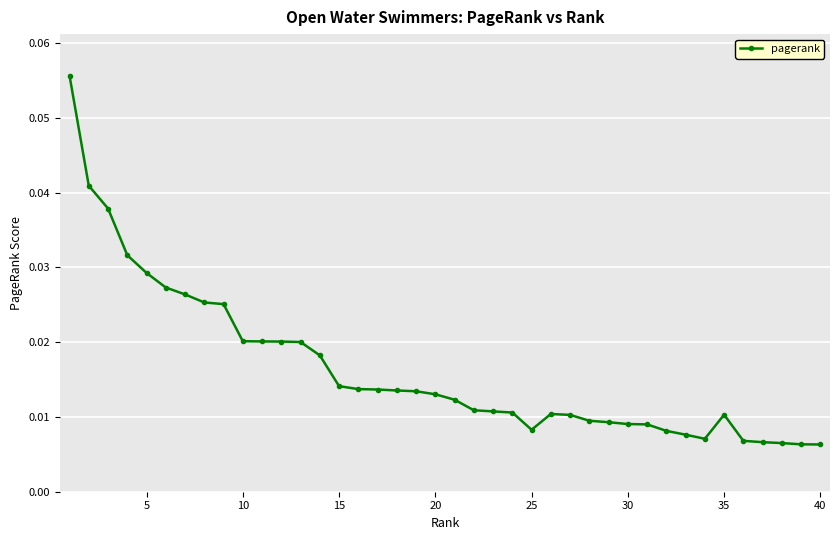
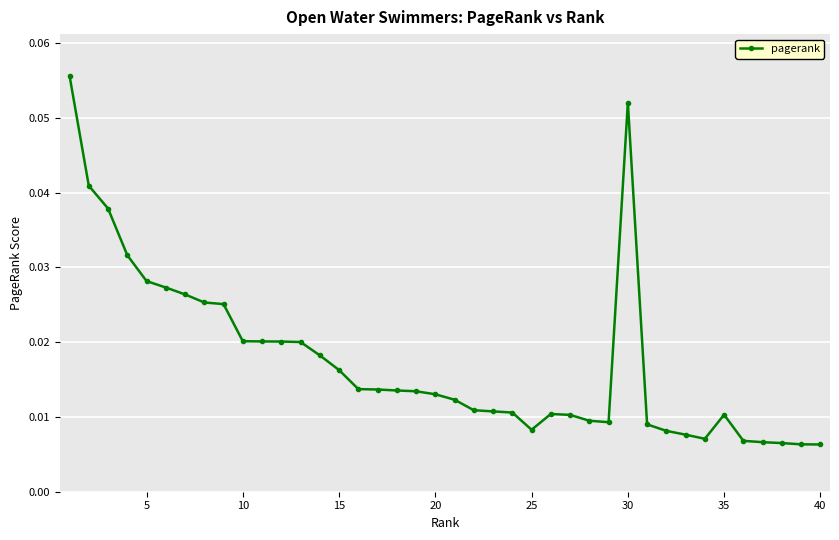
5: 0.029 -> 0.028
15: 0.014 -> 0.016
30: 0.009 -> 0.052
